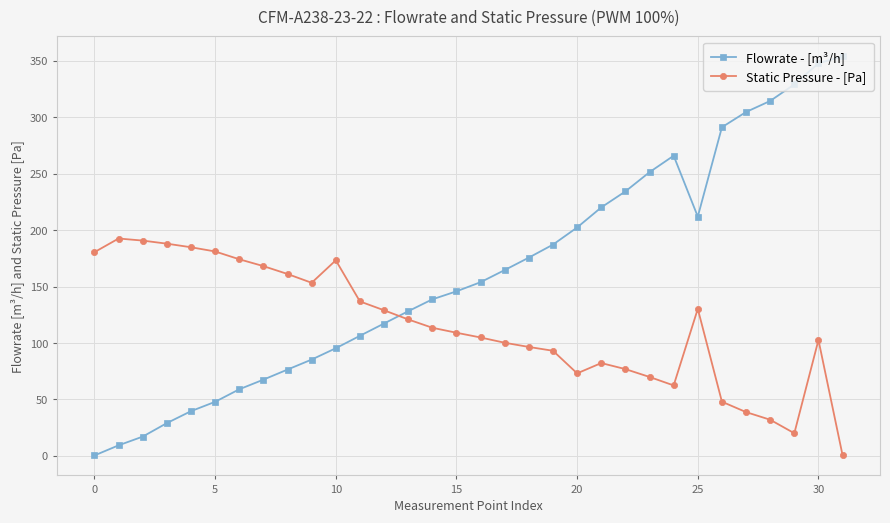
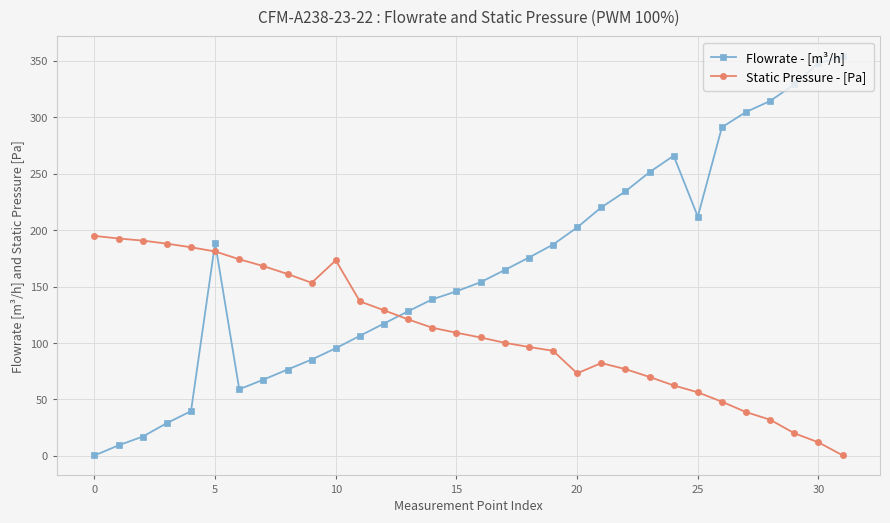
Static Pressure - [Pa], 0: 181 -> 195
Flowrate - [m³/h], 5: 48 -> 189
Static Pressure - [Pa], 25: 130 -> 56
Static Pressure - [Pa], 30: 103 -> 12
